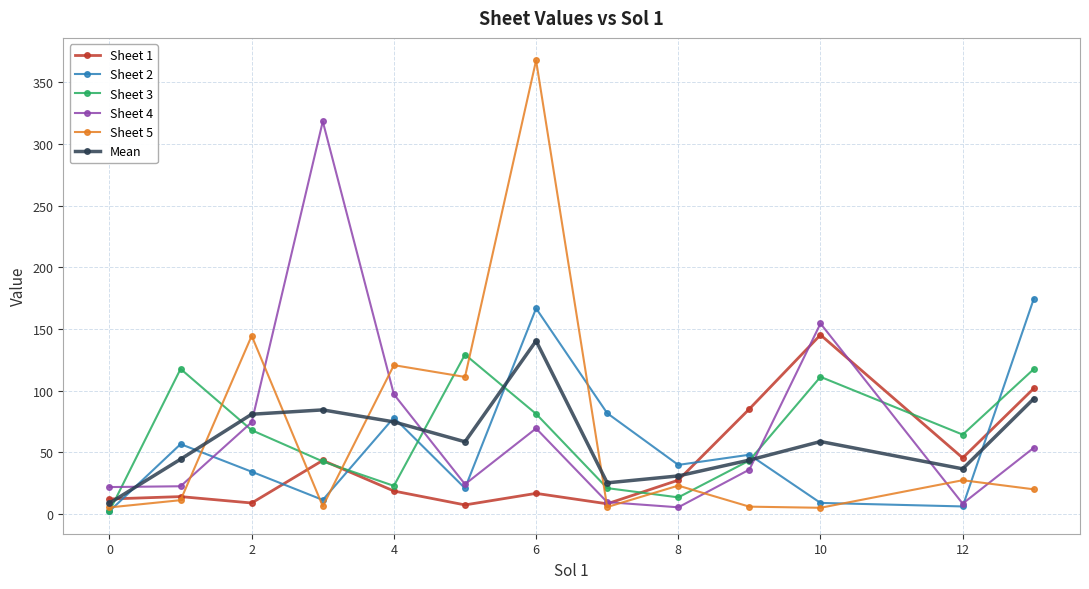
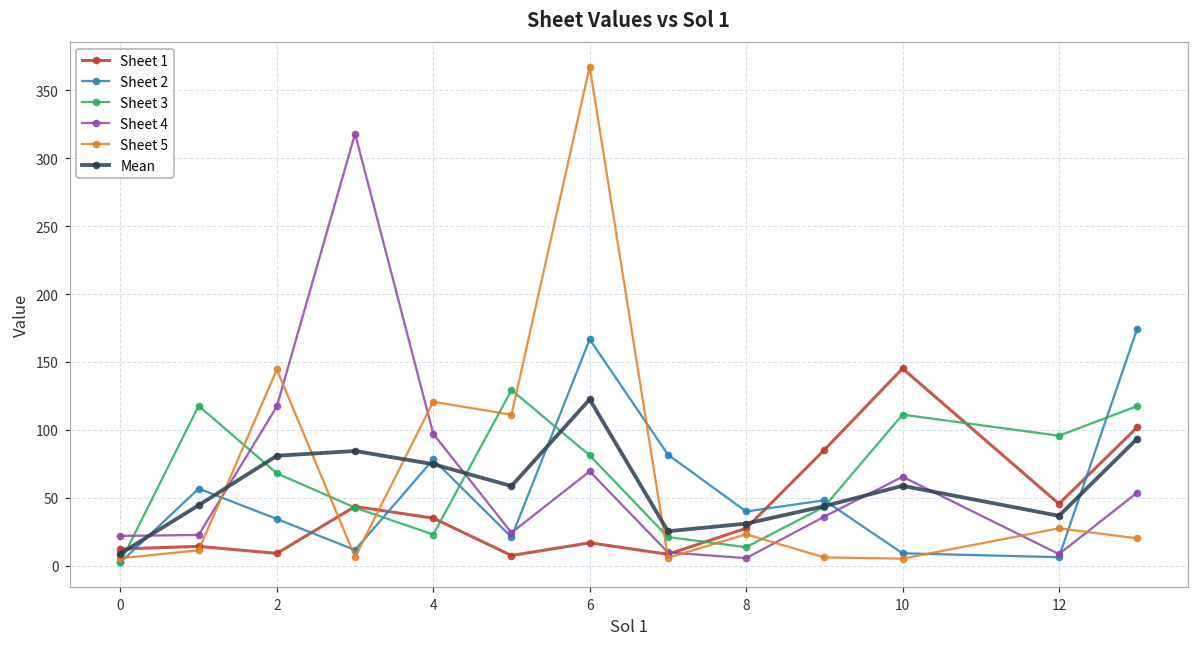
Sheet 4, 2: 74 -> 117
Sheet 1, 4: 19 -> 35
Mean, 6: 140 -> 122
Sheet 4, 10: 154 -> 65
Sheet 3, 12: 64 -> 96
